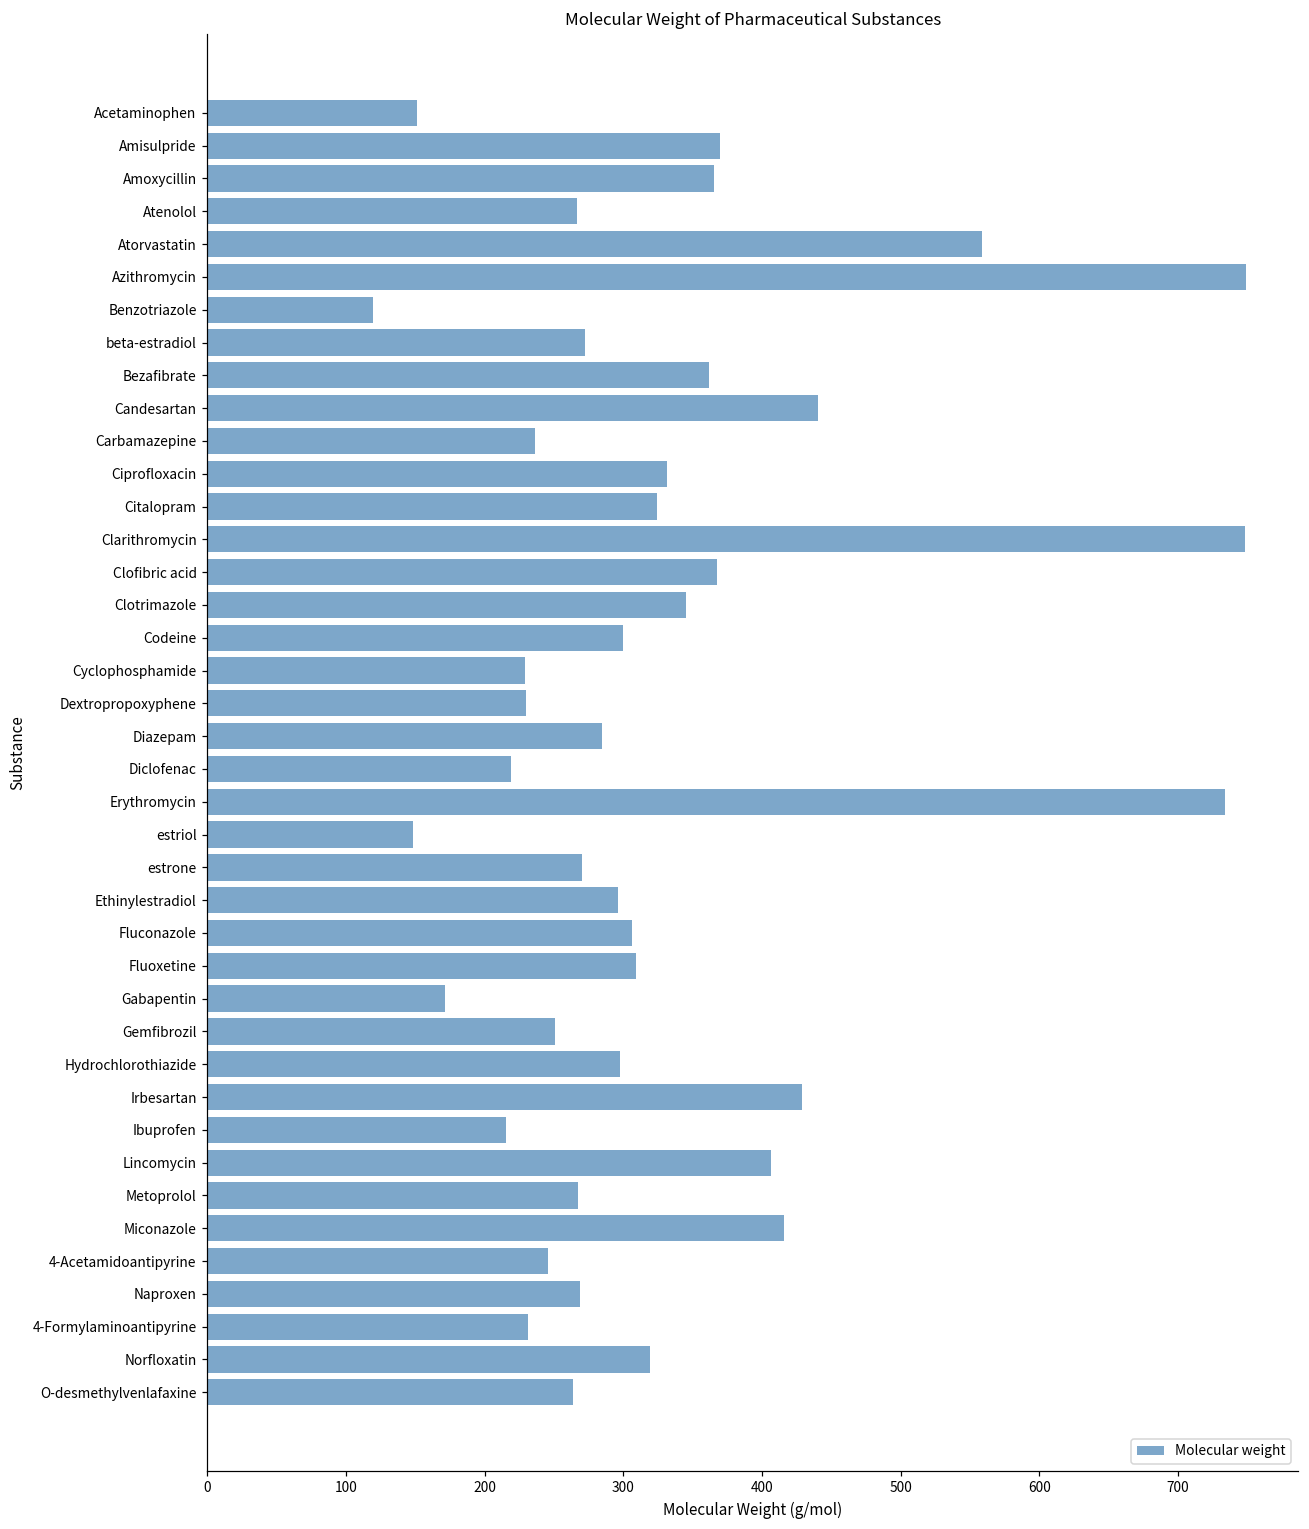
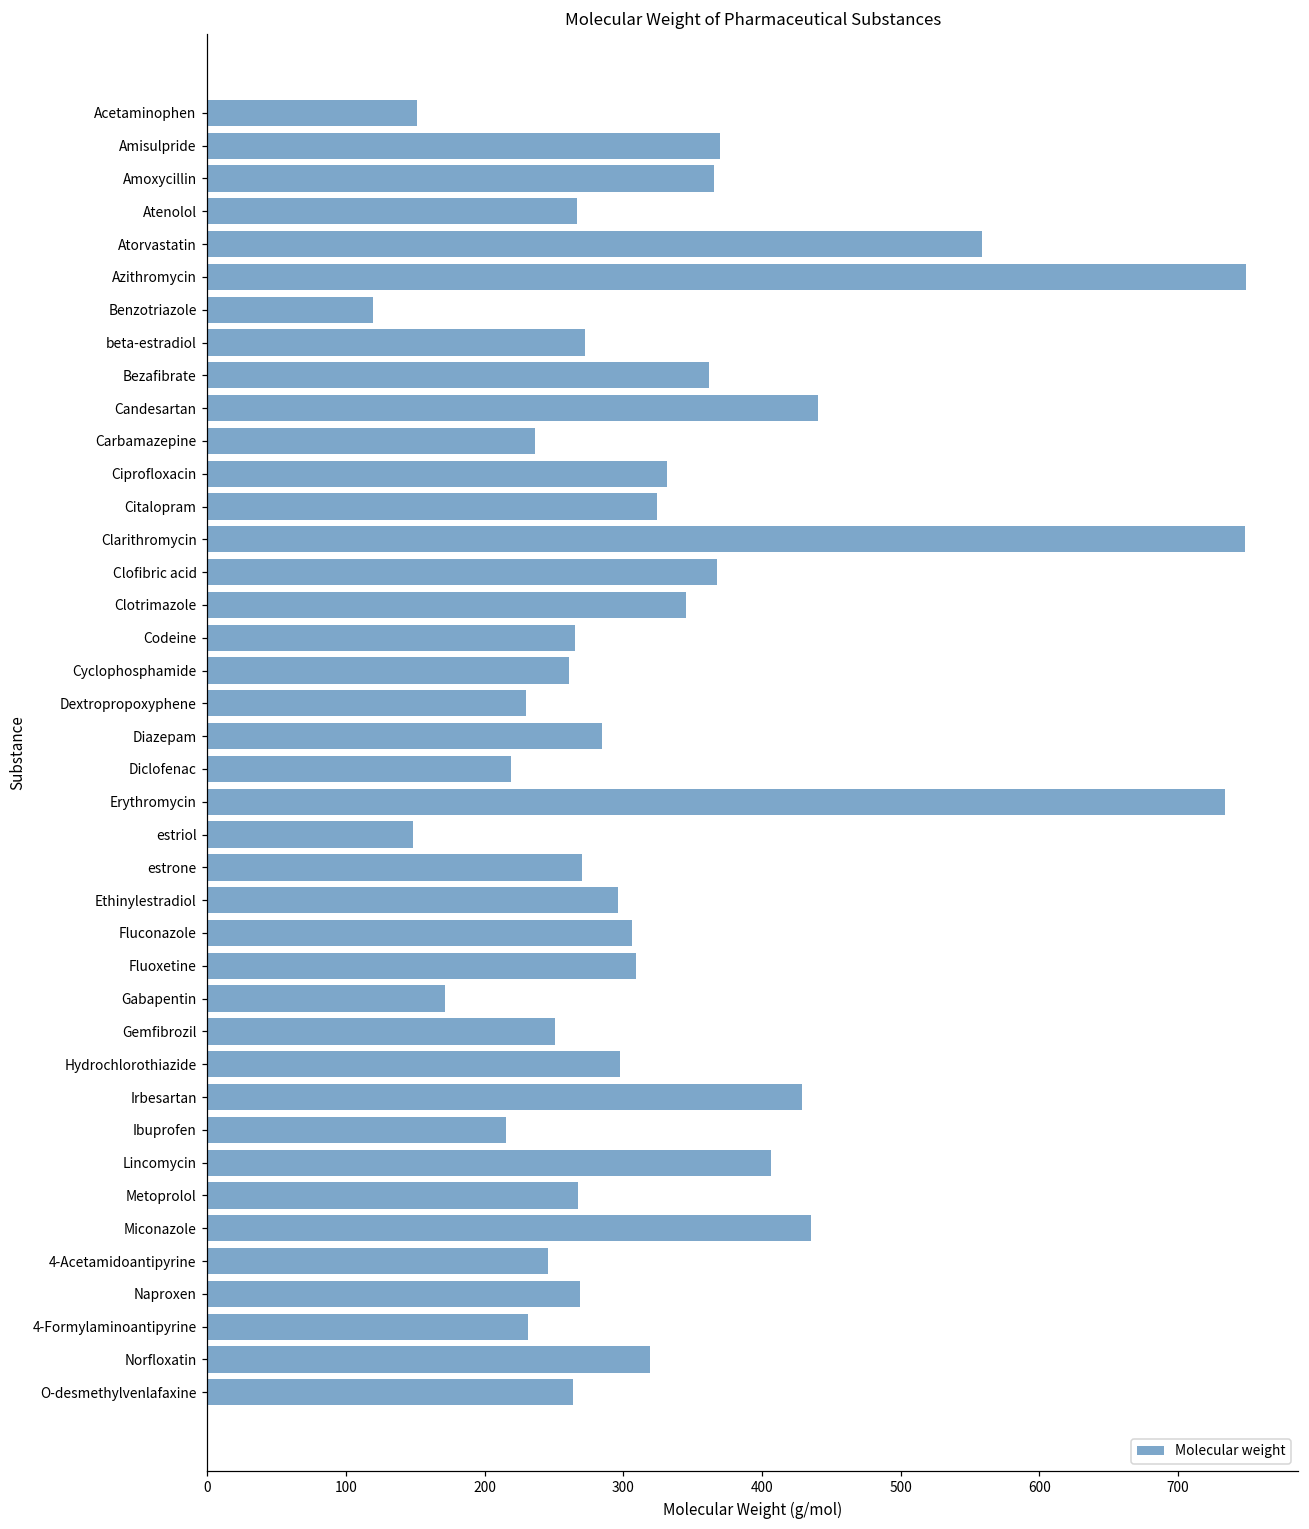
Codeine: 299 -> 265
Cyclophosphamide: 229 -> 261
Miconazole: 416 -> 435
